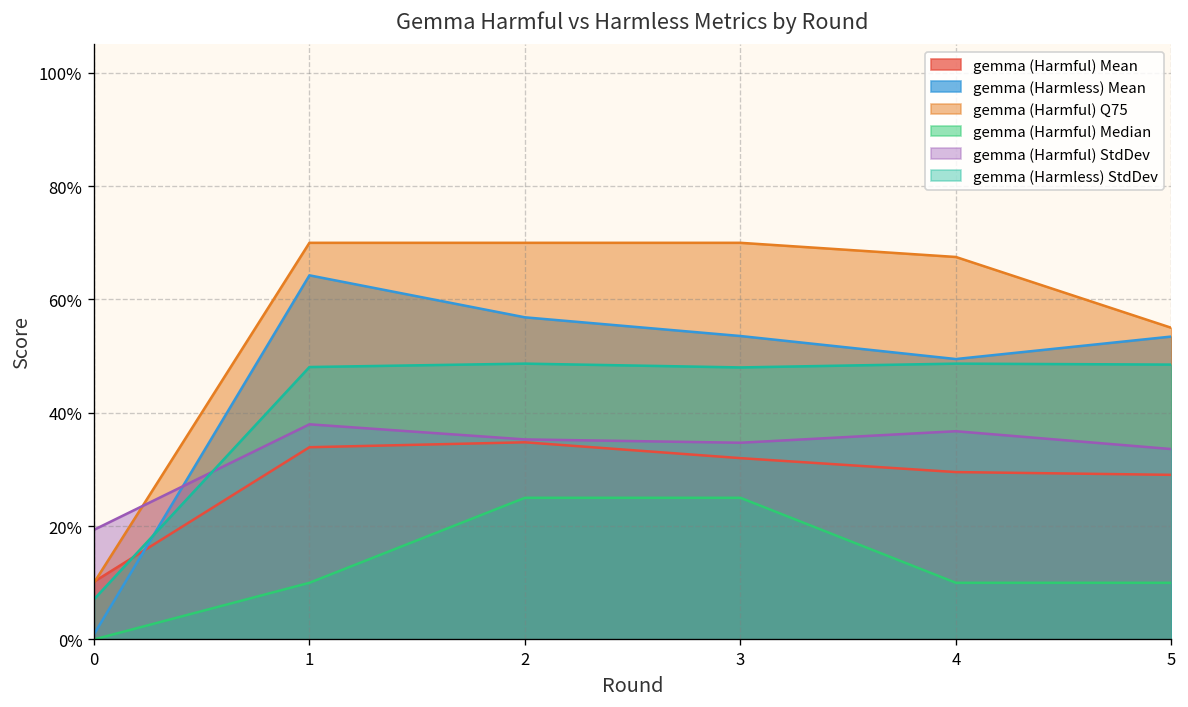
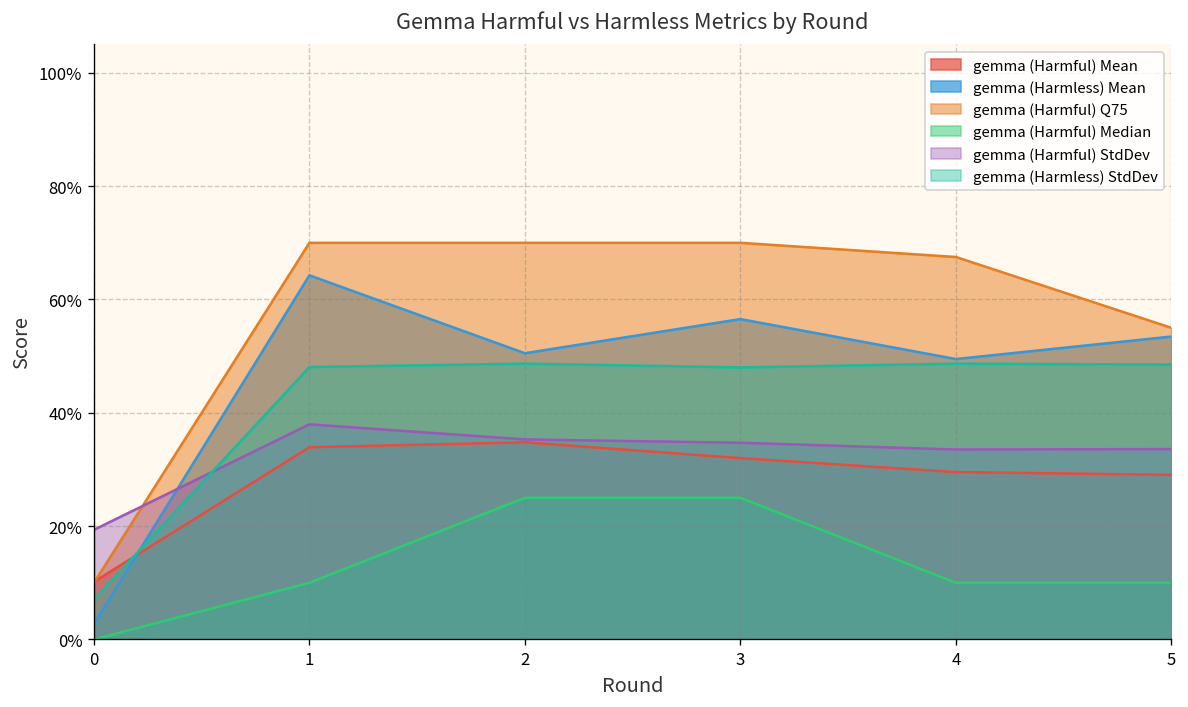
gemma (Harmless) Mean, 0: 1% -> 3%
gemma (Harmless) Mean, 2: 57% -> 51%
gemma (Harmless) Mean, 3: 54% -> 57%
gemma (Harmful) StdDev, 4: 37% -> 34%
